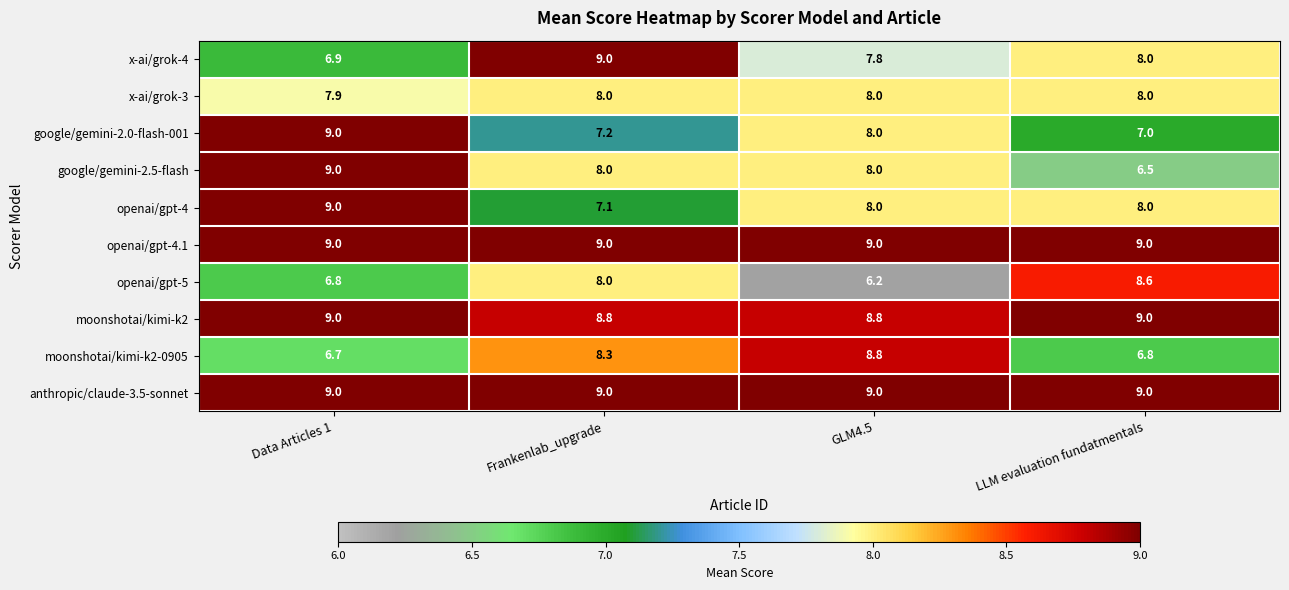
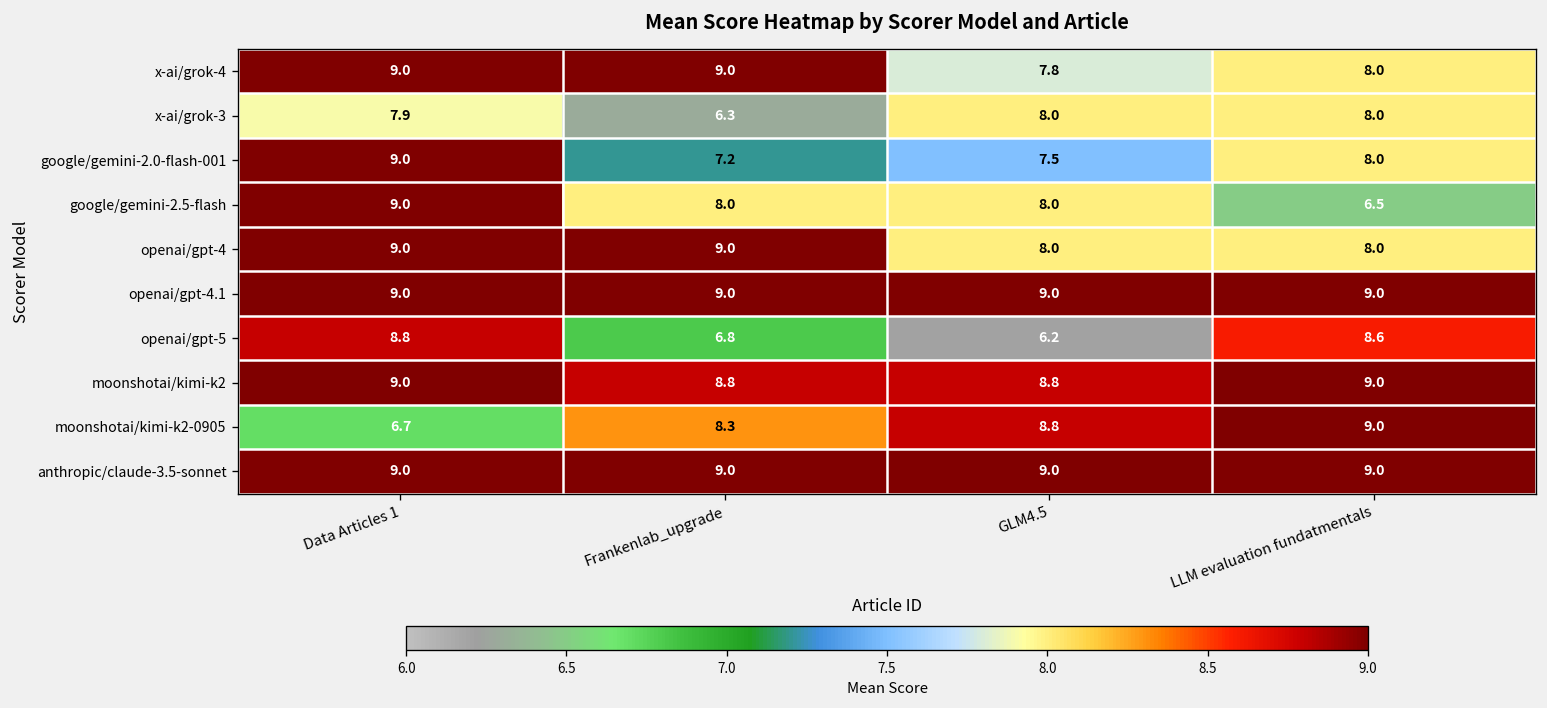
x-ai/grok-4, Data Articles 1: 6.9 -> 9.0
x-ai/grok-3, Frankenlab_upgrade: 8.0 -> 6.3
google/gemini-2.0-flash-001, GLM4.5: 8.0 -> 7.5
google/gemini-2.0-flash-001, LLM evaluation fundatmentals: 7.0 -> 8.0
openai/gpt-4, Frankenlab_upgrade: 7.1 -> 9.0
openai/gpt-5, Data Articles 1: 6.8 -> 8.8
openai/gpt-5, Frankenlab_upgrade: 8.0 -> 6.8
moonshotai/kimi-k2-0905, LLM evaluation fundatmentals: 6.8 -> 9.0
